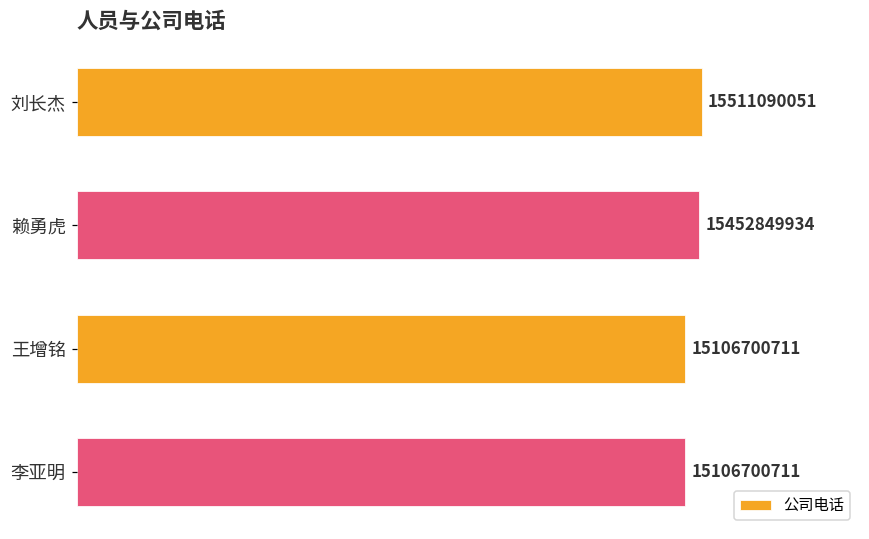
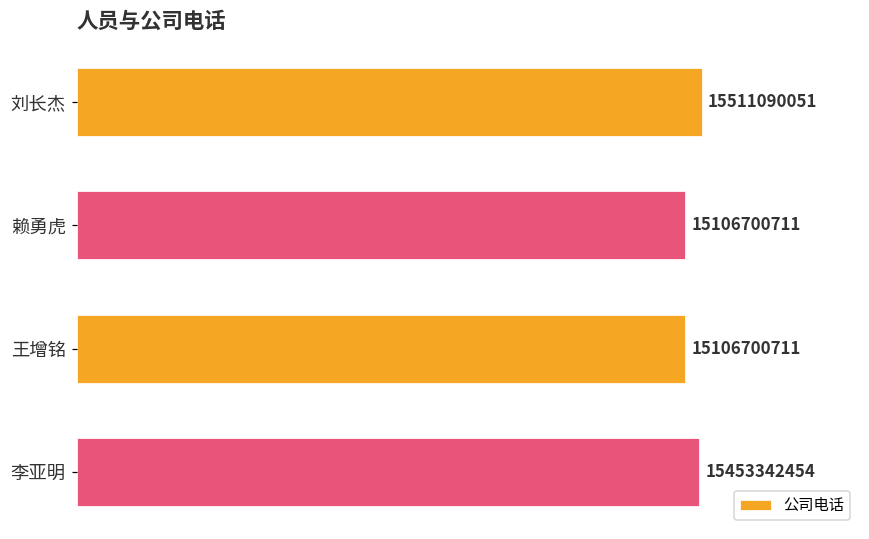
赖勇虎: 15452849934 -> 15106700711
李亚明: 15106700711 -> 15453342454
